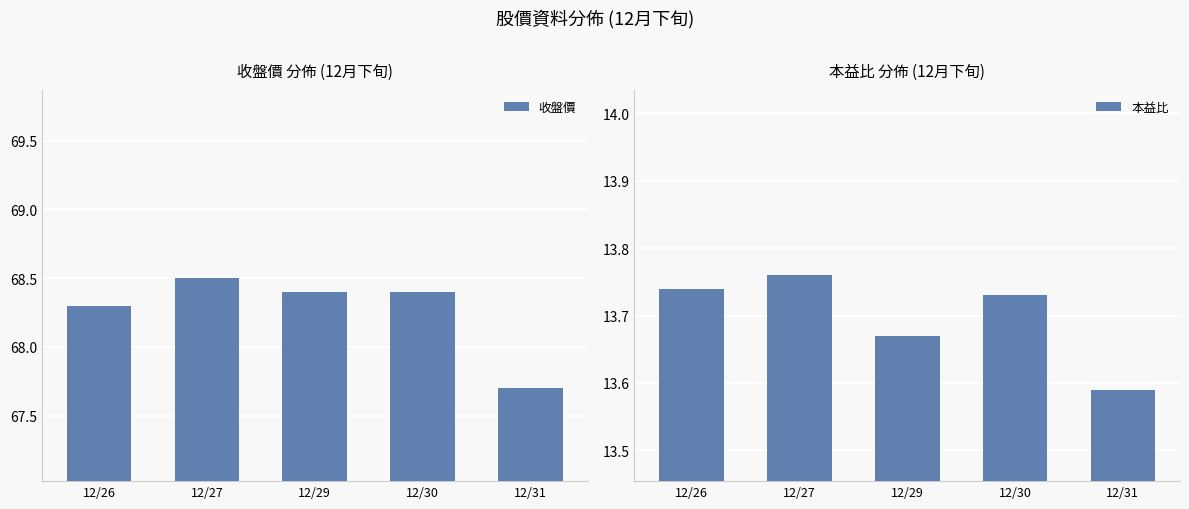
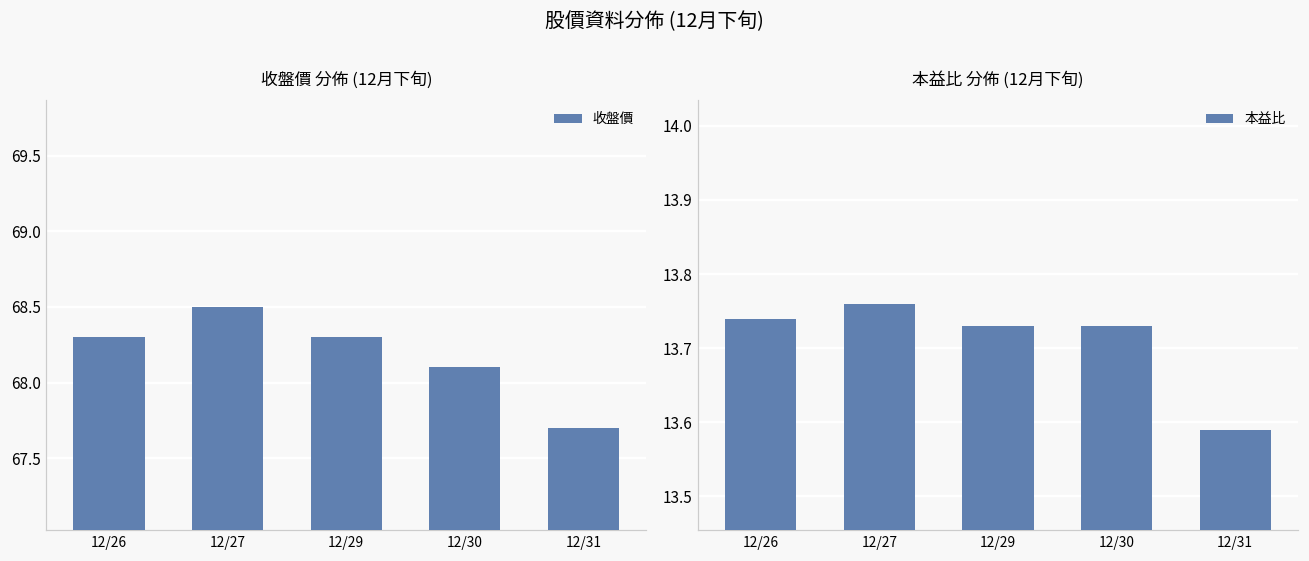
收盤價 分佈 (12月下旬), 12/29: 68.4 -> 68.3
收盤價 分佈 (12月下旬), 12/30: 68.4 -> 68.1
本益比 分佈 (12月下旬), 12/29: 13.67 -> 13.73
